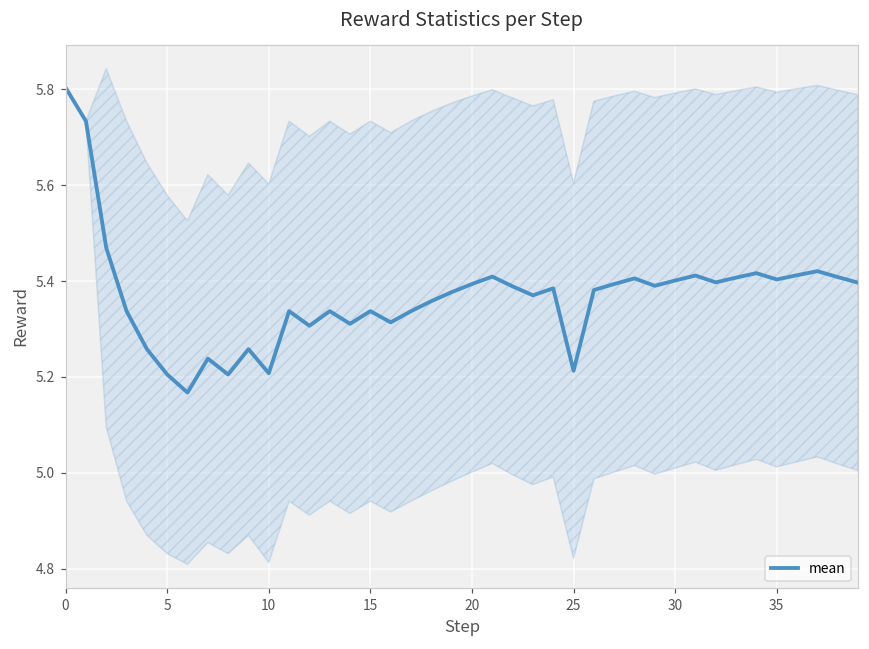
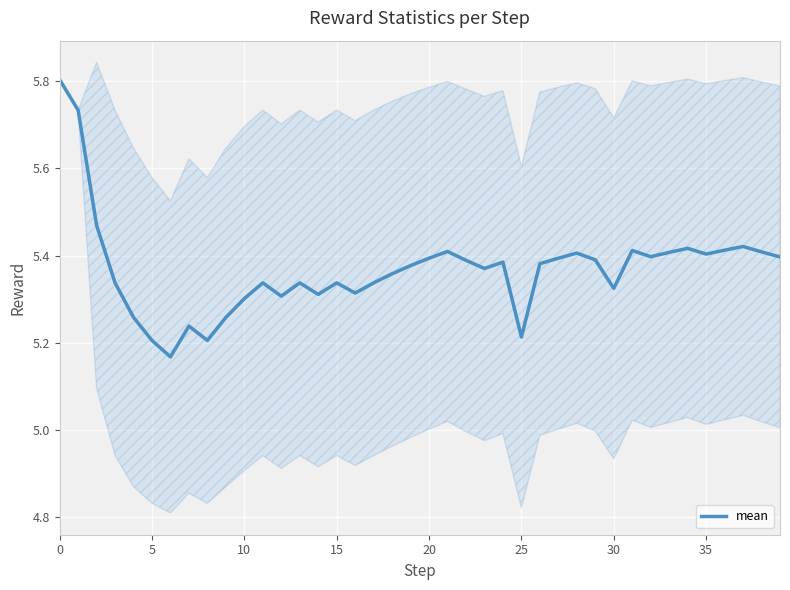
mean, 10: 5.21 -> 5.30
mean, 30: 5.40 -> 5.32
